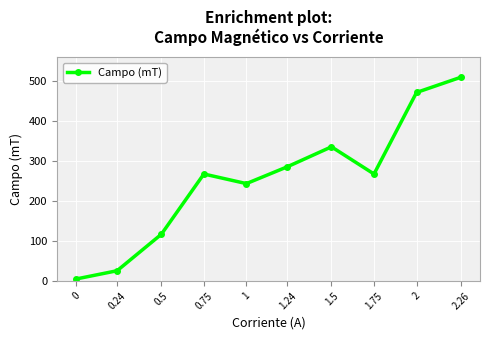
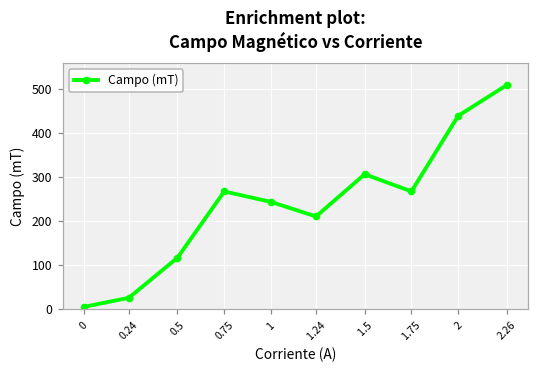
1.24: 290 -> 210
1.5: 340 -> 310
2: 470 -> 440
